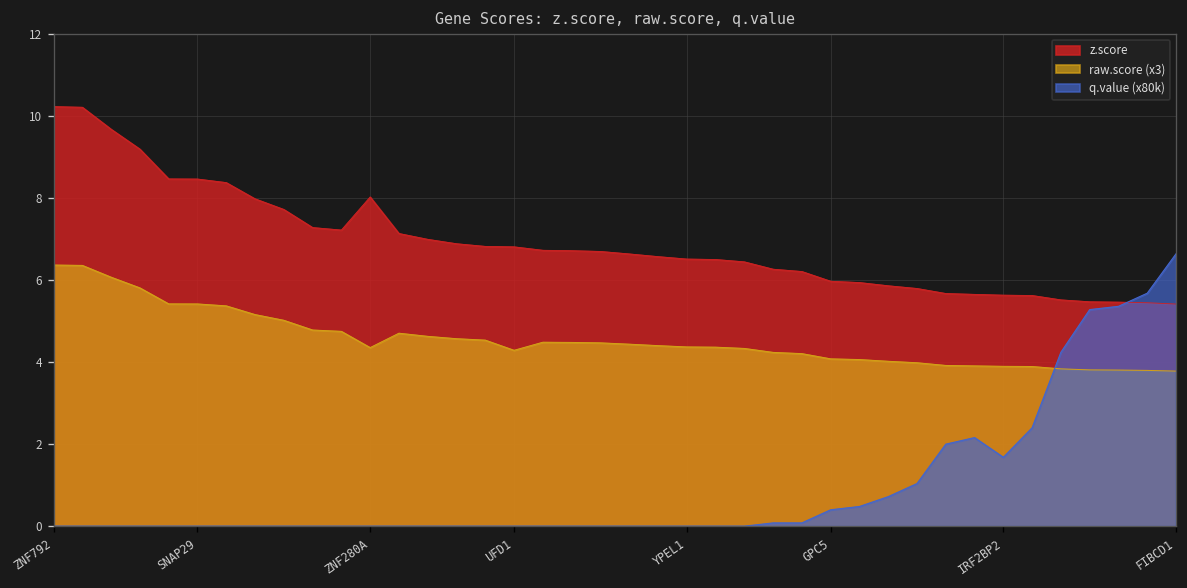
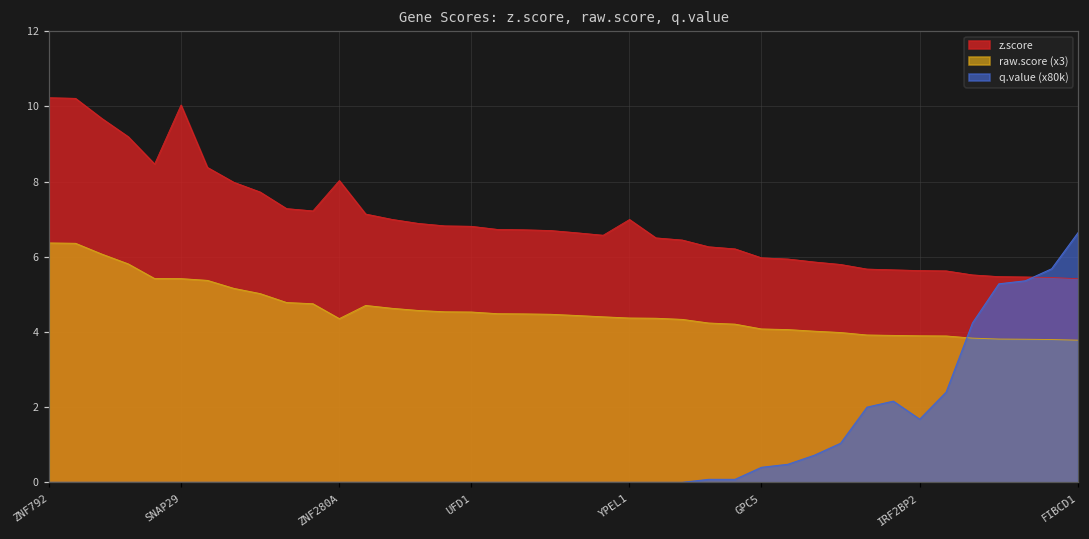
z.score, SNAP29: 8.5 -> 10.0
raw.score (x3), UFD1: 4.3 -> 4.5
z.score, YPEL1: 6.5 -> 7.0
